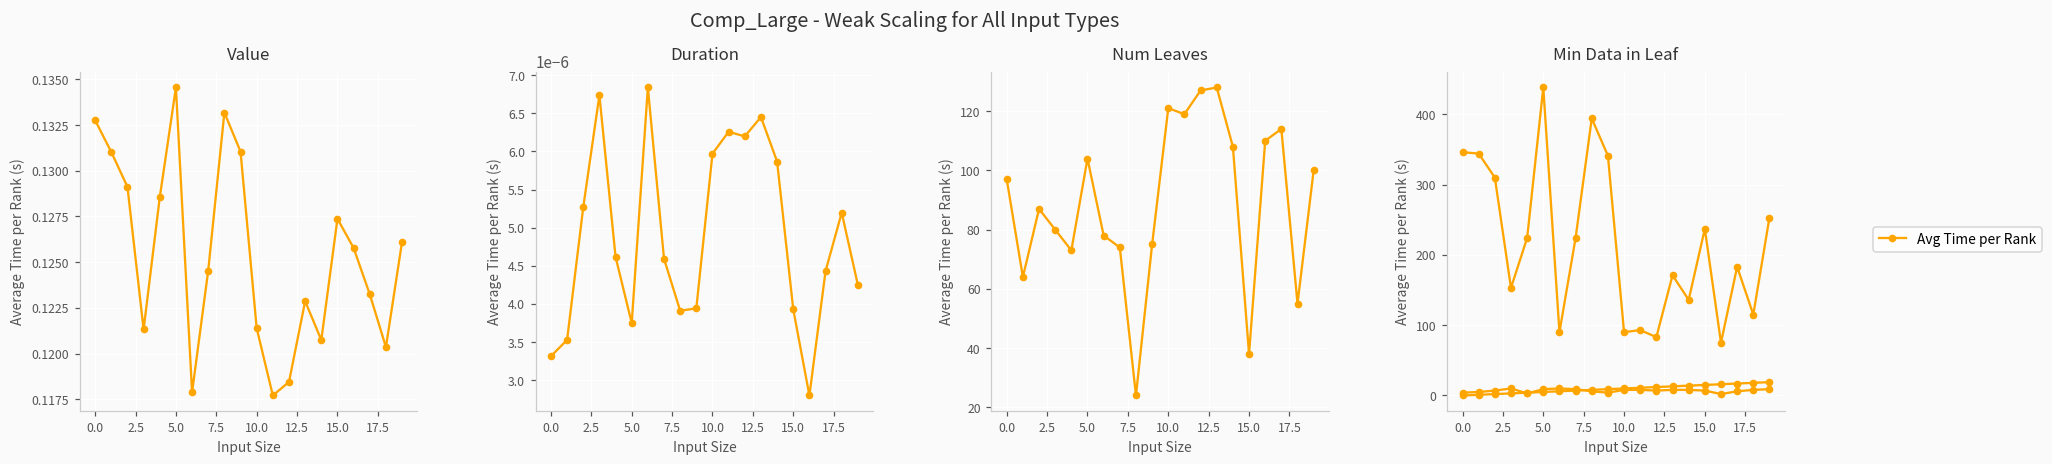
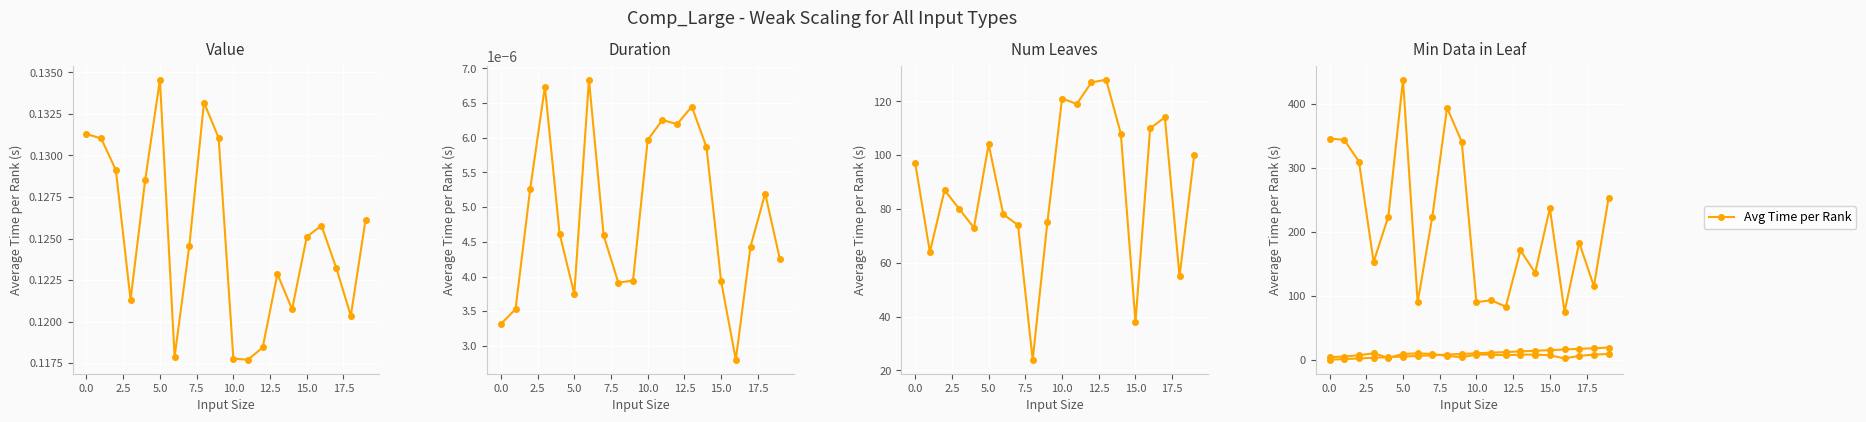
Value, 0.0: 0.1328 -> 0.1313
Value, 10.0: 0.1214 -> 0.1178
Value, 15.0: 0.1274 -> 0.1251
